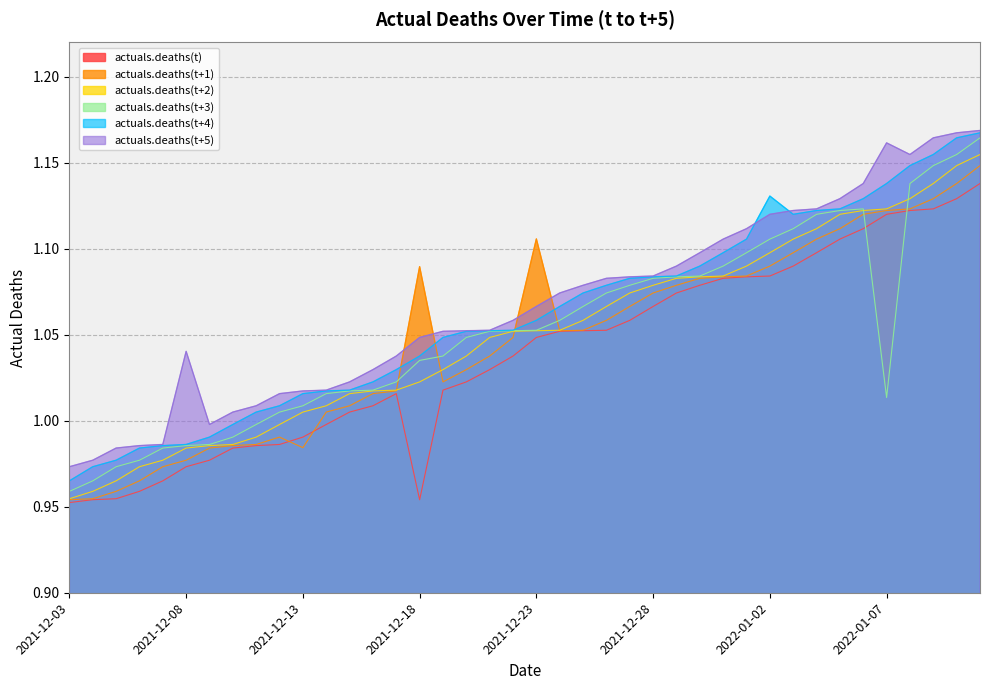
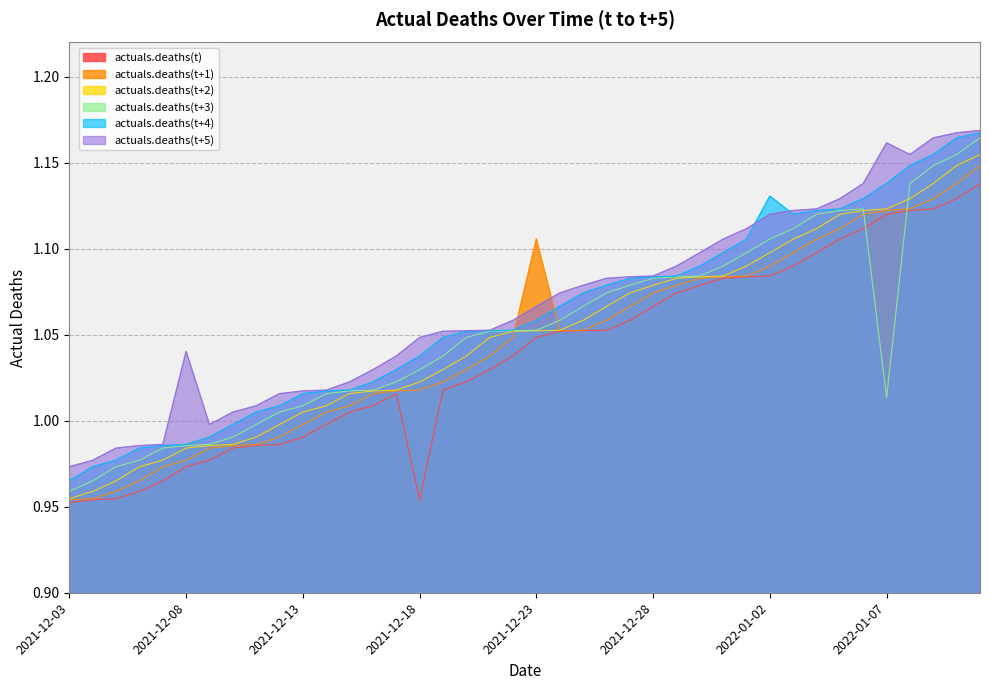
actuals.deaths(t+1), 2021-12-13: 0.984 -> 0.998
actuals.deaths(t+1), 2021-12-18: 1.090 -> 1.018
actuals.deaths(t+3), 2021-12-18: 1.035 -> 1.030
